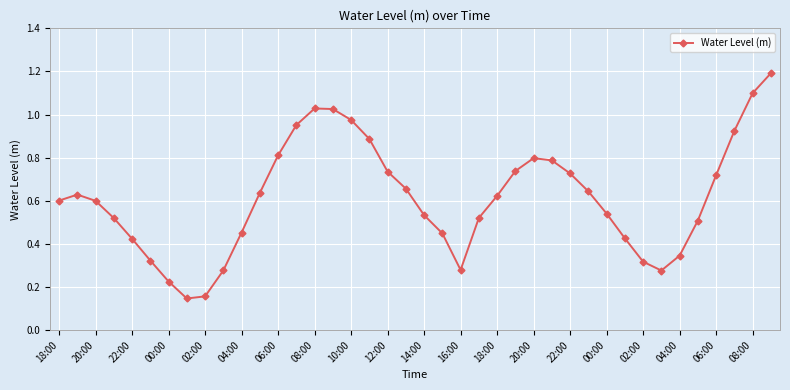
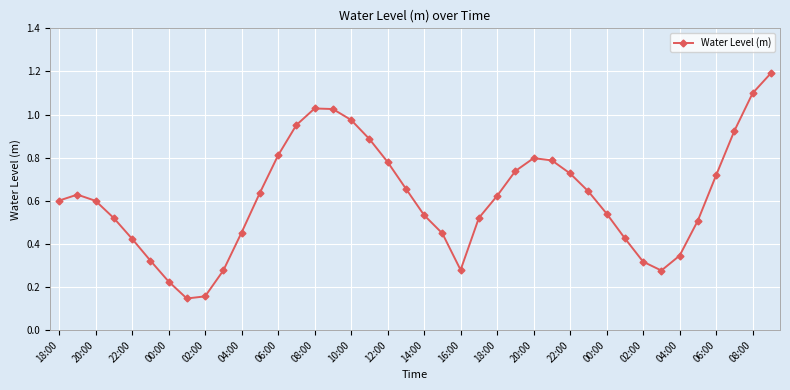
12:00: 0.74 -> 0.78
